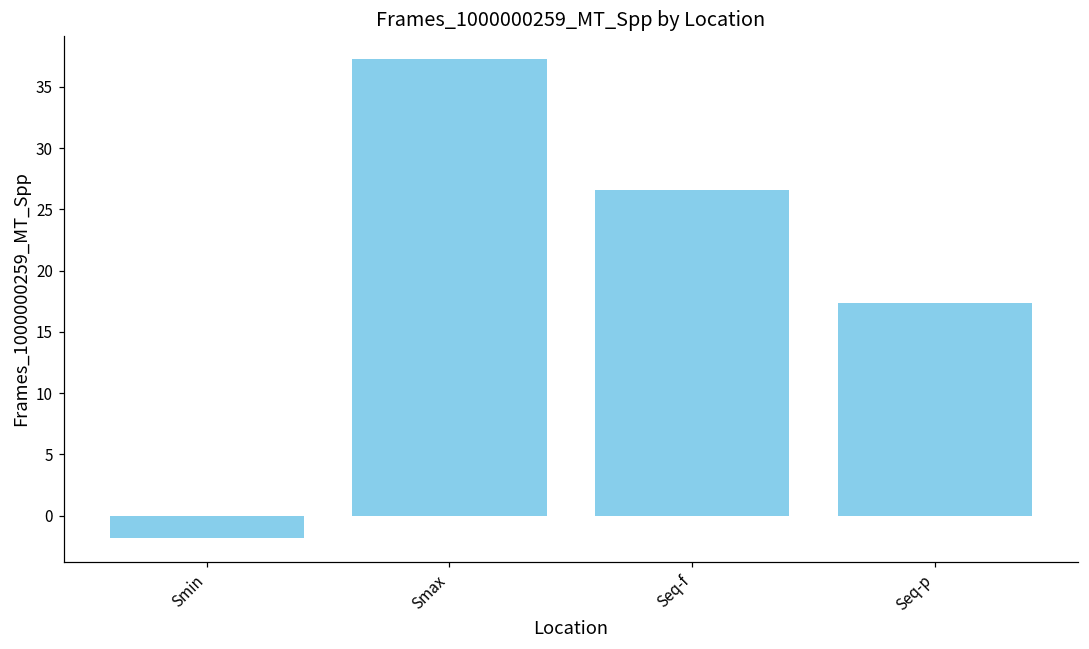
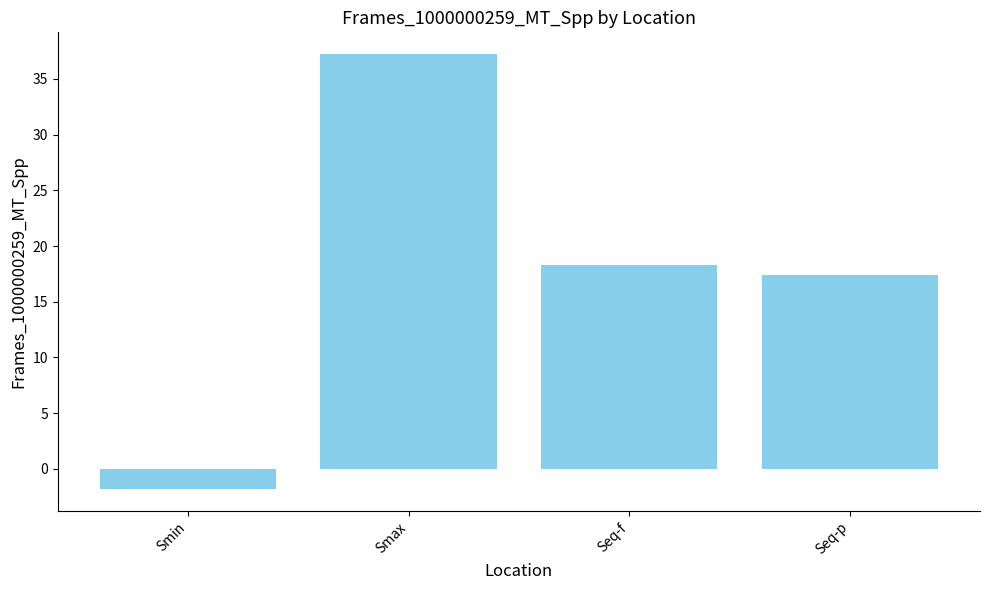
Seq-f: 26.6 -> 18.3
